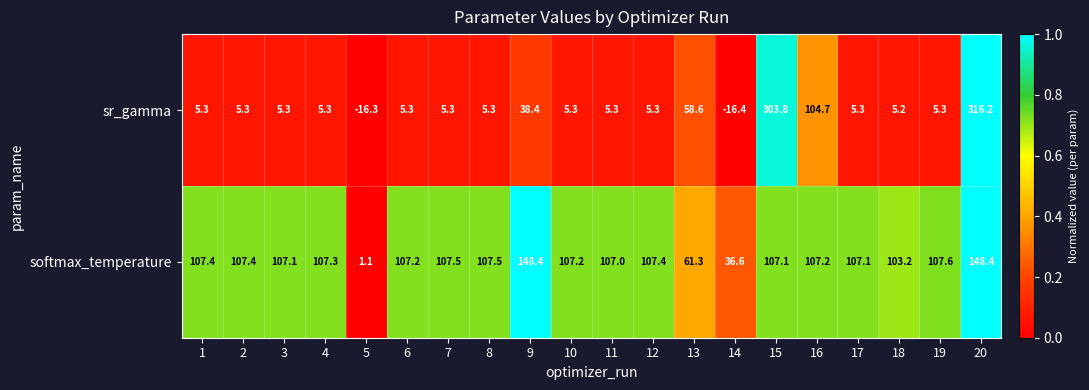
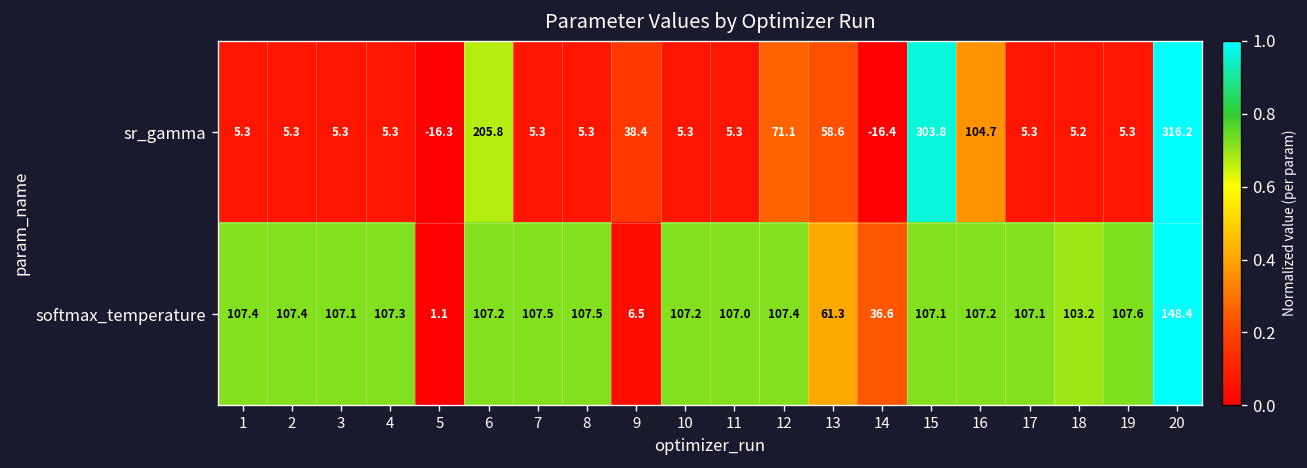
sr_gamma, 6: 5.3 -> 205.8
sr_gamma, 12: 5.3 -> 71.1
softmax_temperature, 9: 148.4 -> 6.5
